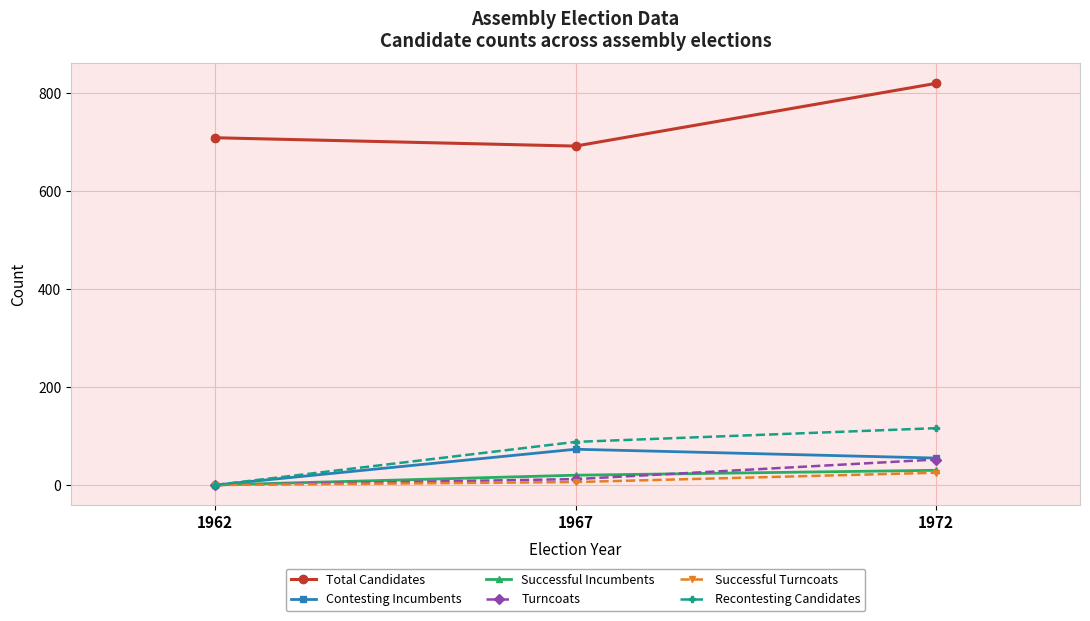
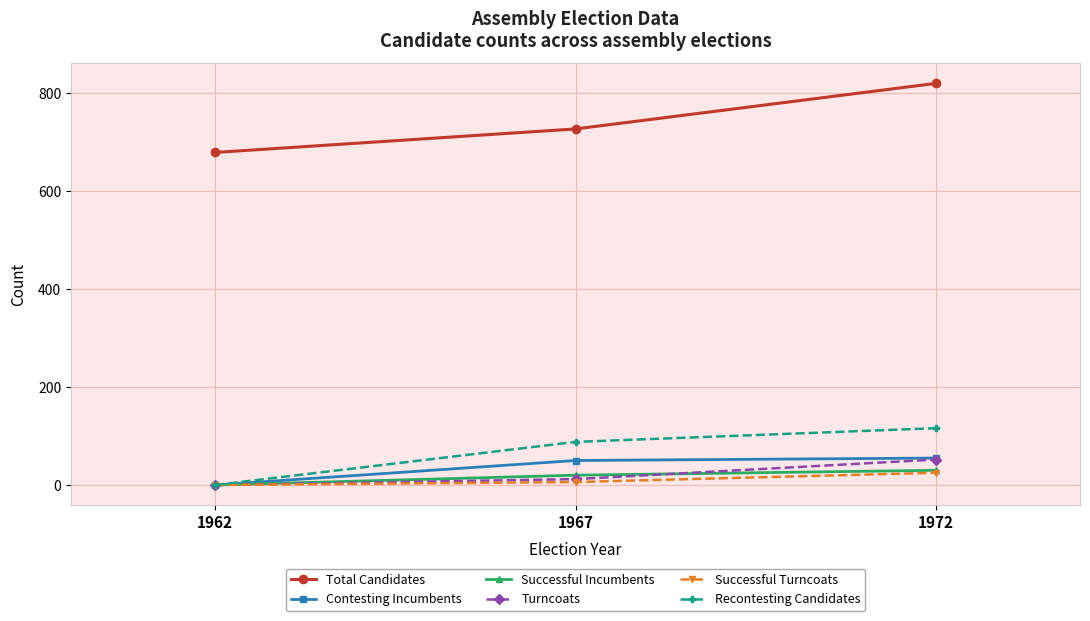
Total Candidates, 1962: 710 -> 680
Total Candidates, 1967: 690 -> 730
Contesting Incumbents, 1967: 70 -> 50
